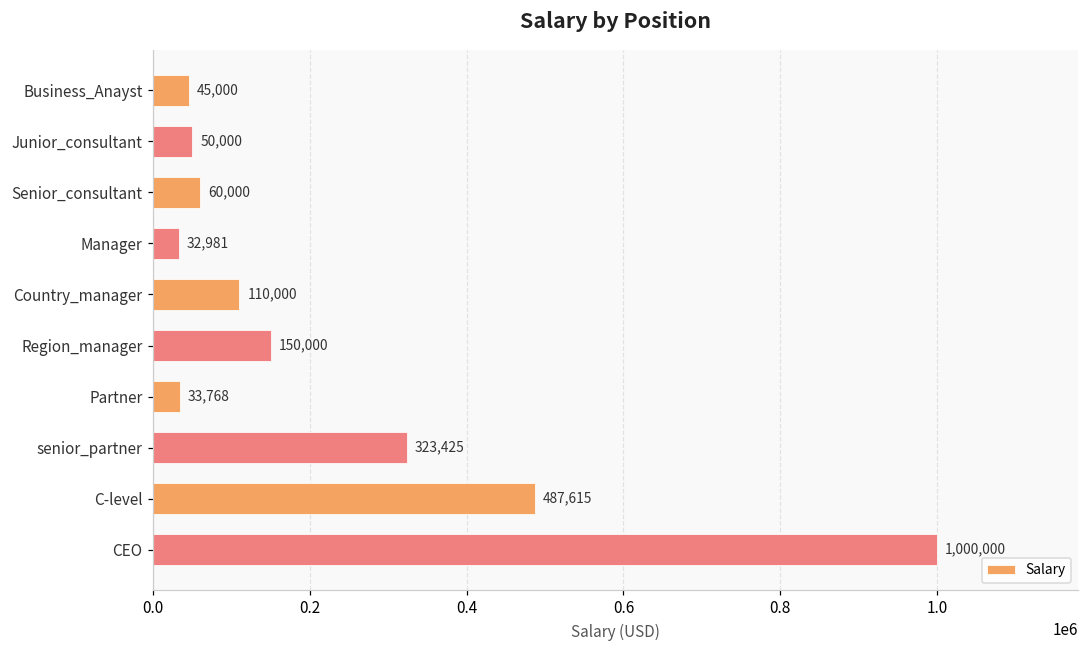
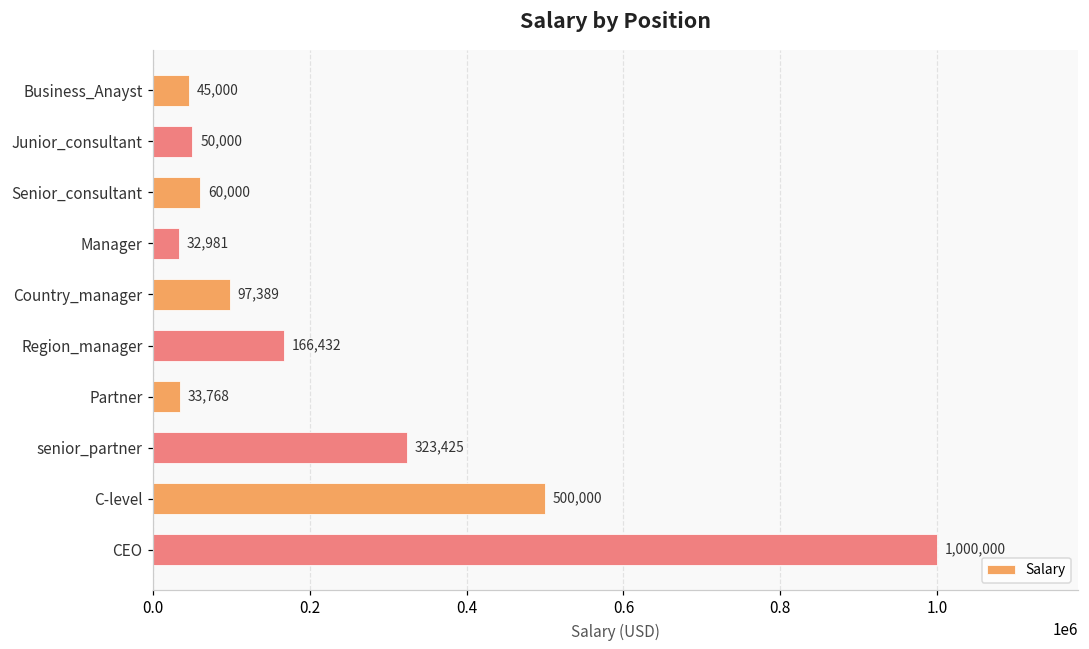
Country_manager: 110,000 -> 97,389
Region_manager: 150,000 -> 166,432
C-level: 487,615 -> 500,000
